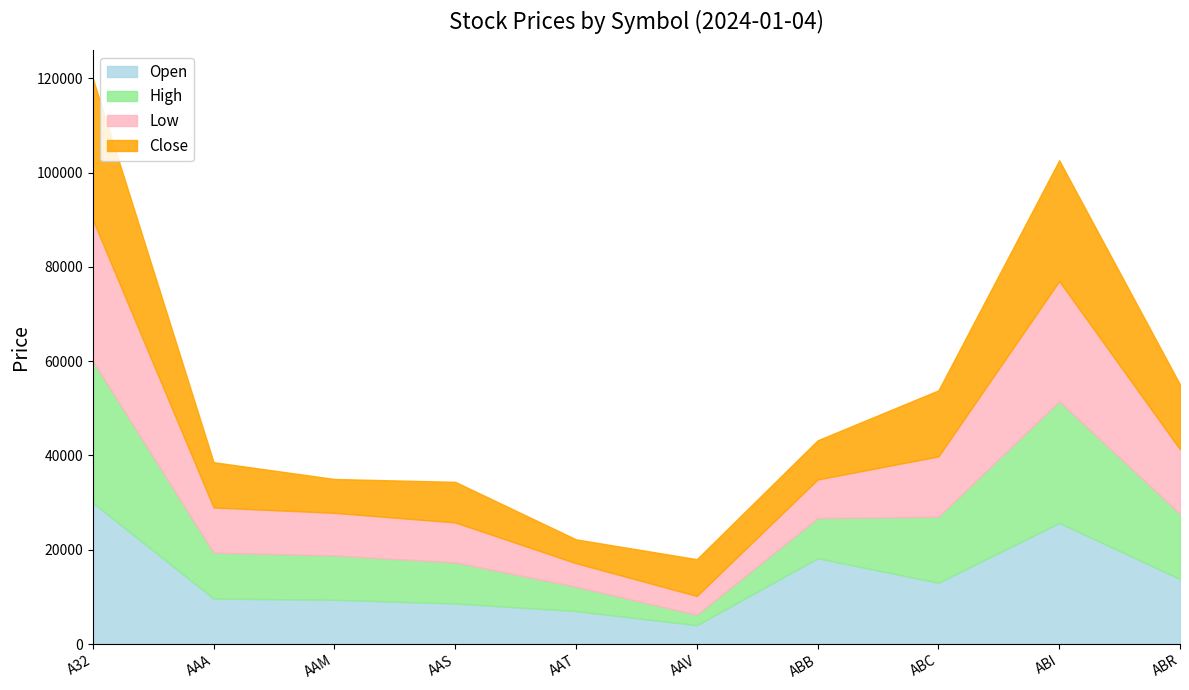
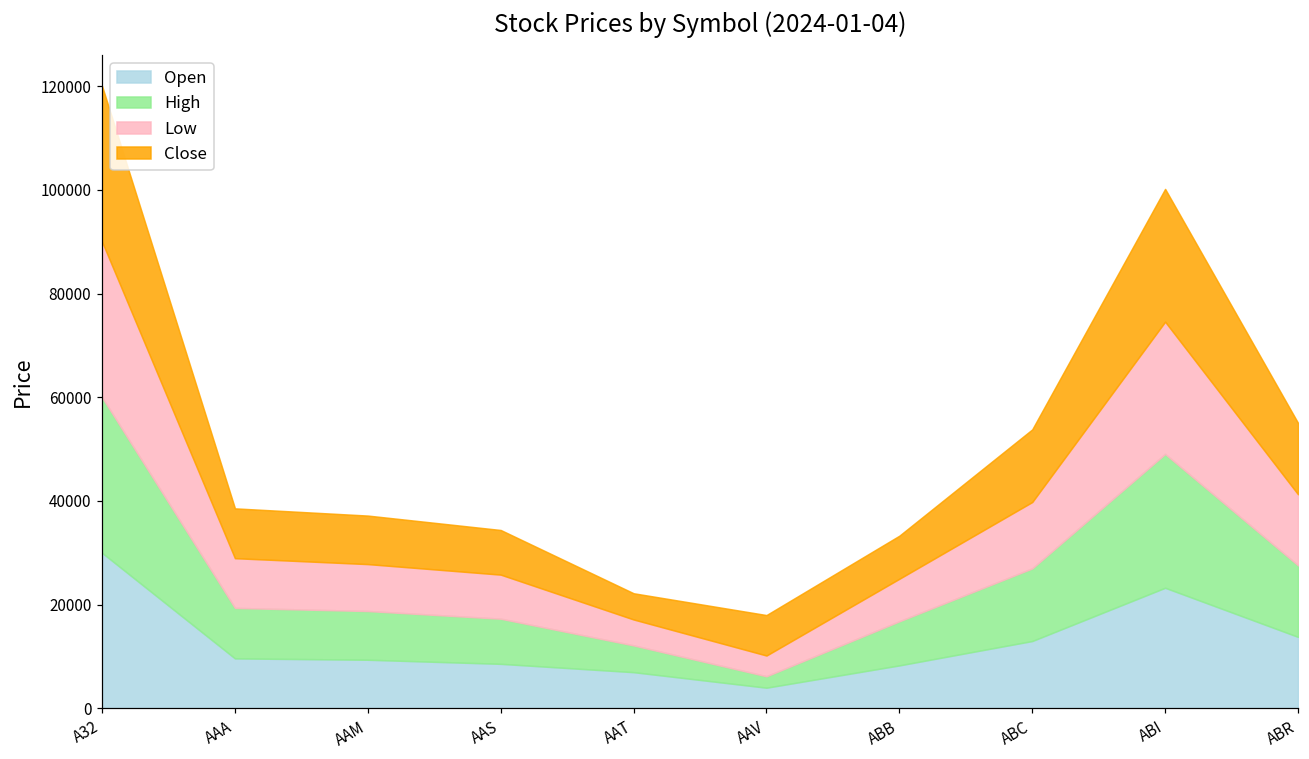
Close, AAM: 7000 -> 9000
Open, ABB: 18000 -> 8000
Open, ABI: 26000 -> 23000
